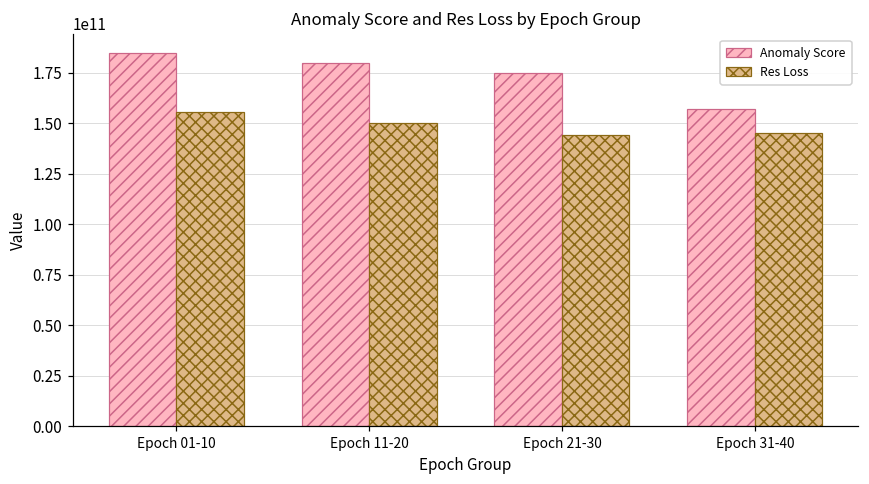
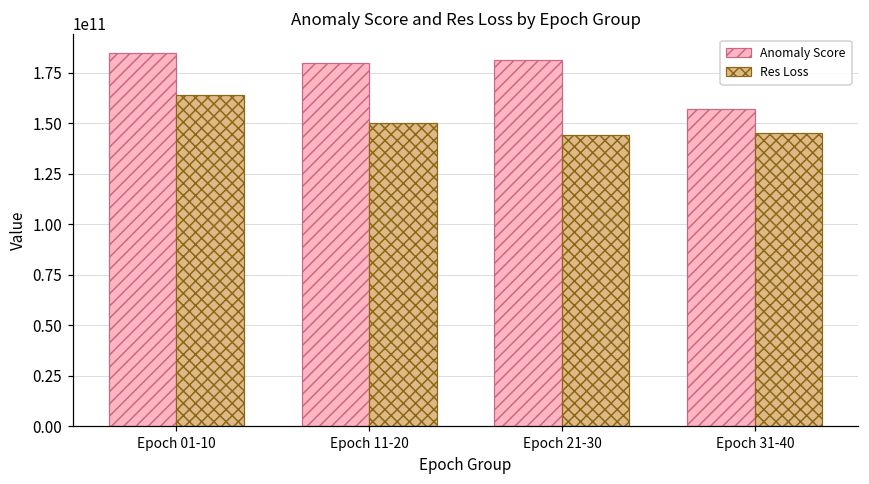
Res Loss, Epoch 01-10: 155000000000 -> 164000000000
Anomaly Score, Epoch 21-30: 175000000000 -> 181000000000
